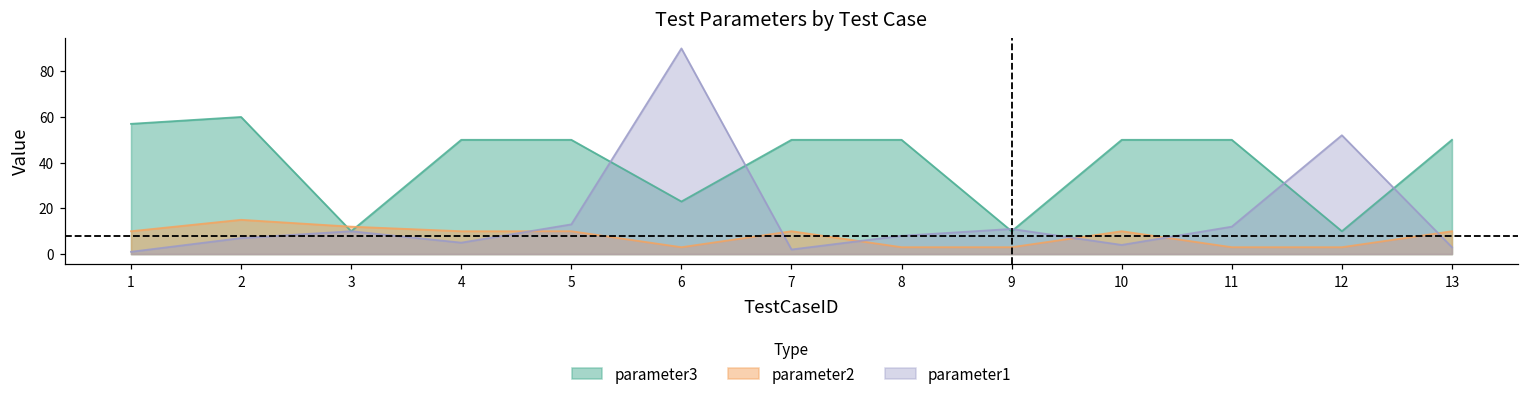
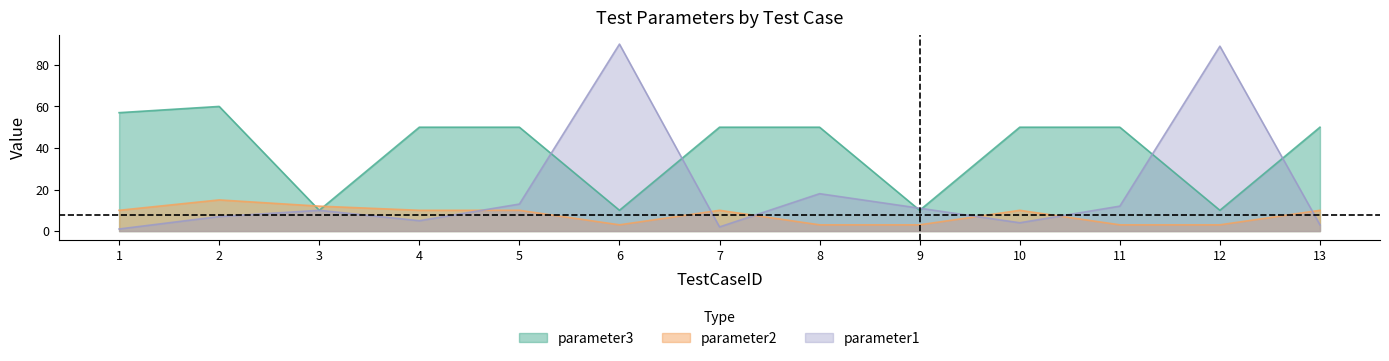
parameter3, 6: 23 -> 10
parameter1, 8: 8 -> 18
parameter1, 12: 52 -> 89
